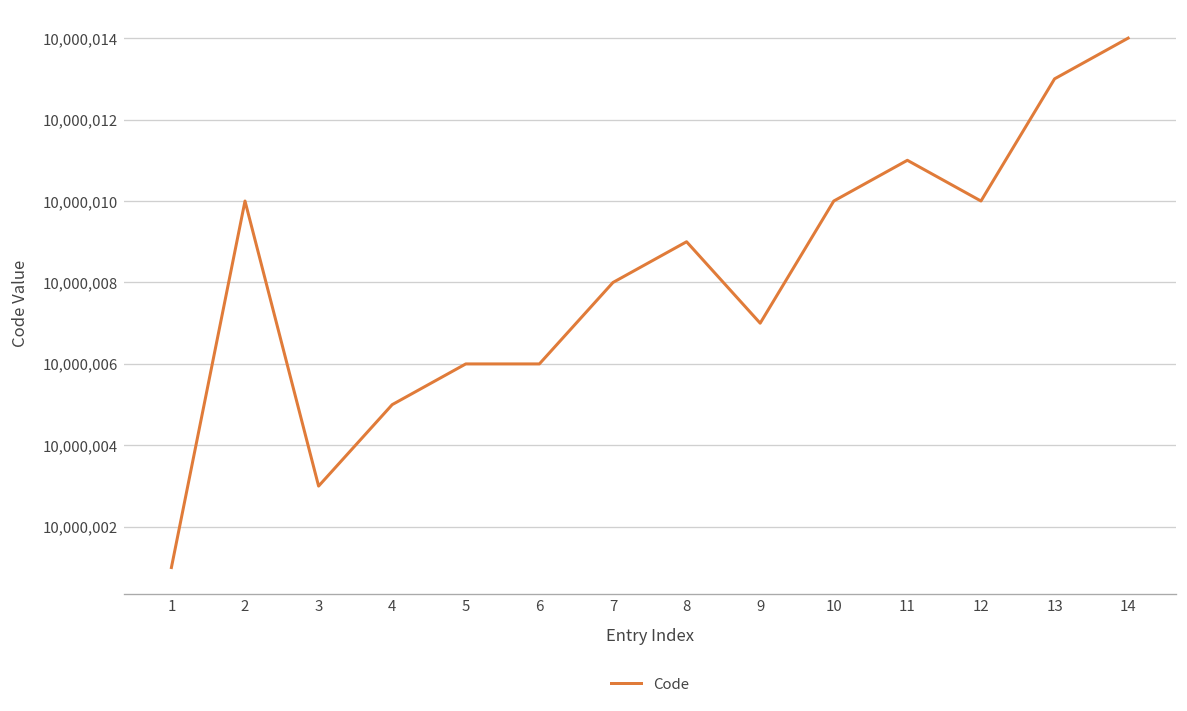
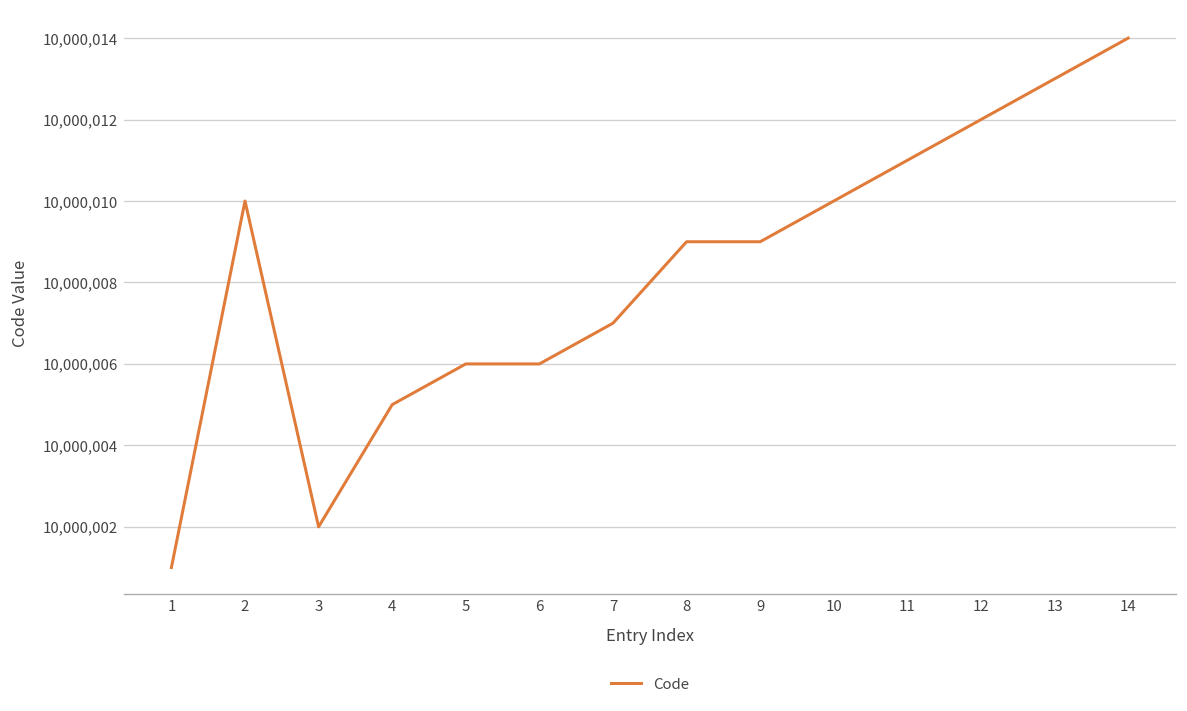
3: 10,000,003 -> 10,000,002
7: 10,000,008 -> 10,000,007
9: 10,000,007 -> 10,000,009
12: 10,000,010 -> 10,000,012
